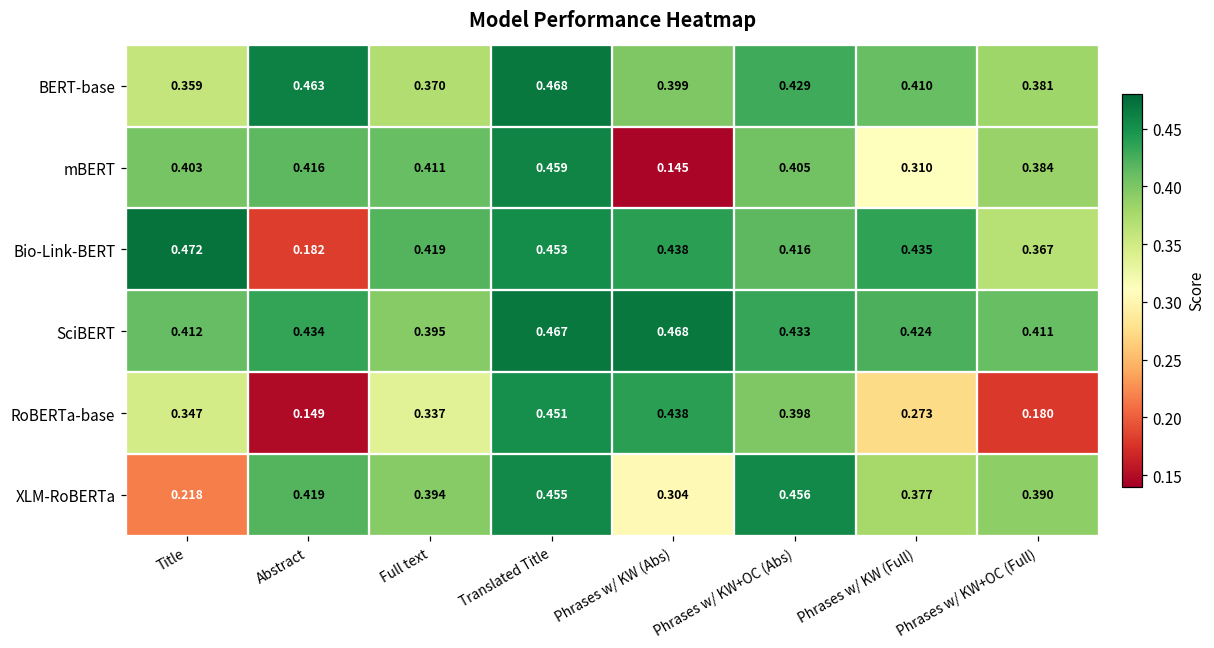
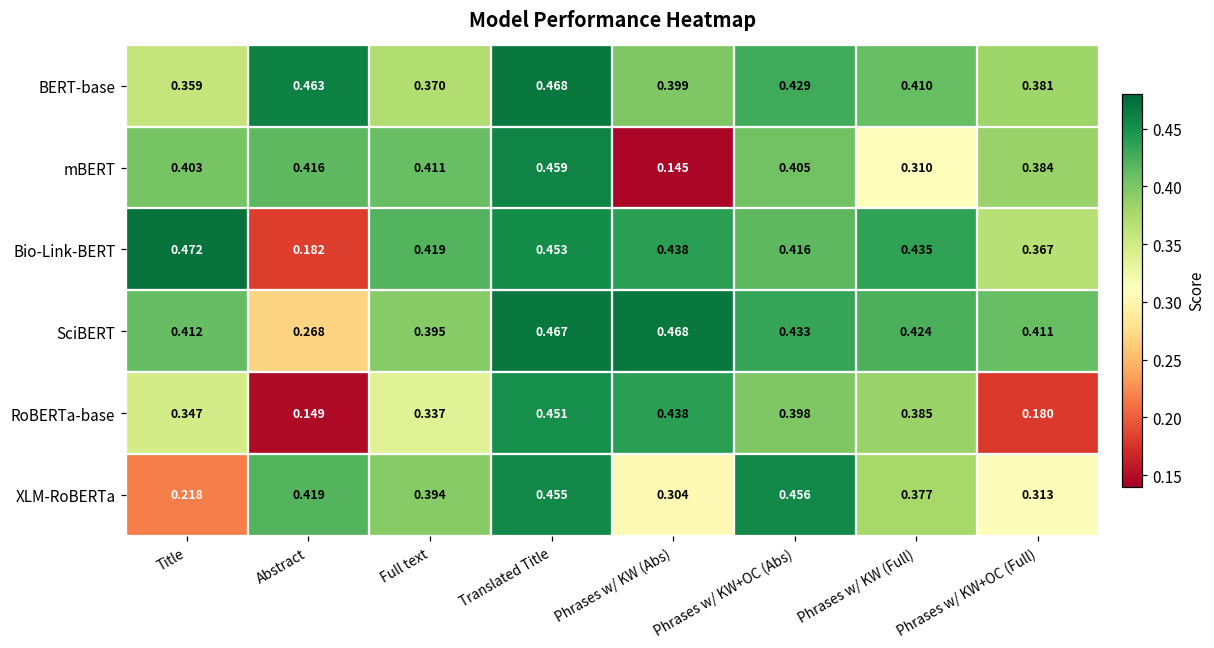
SciBERT, Abstract: 0.434 -> 0.268
RoBERTa-base, Phrases w/ KW (Full): 0.273 -> 0.385
XLM-RoBERTa, Phrases w/ KW+OC (Full): 0.390 -> 0.313
